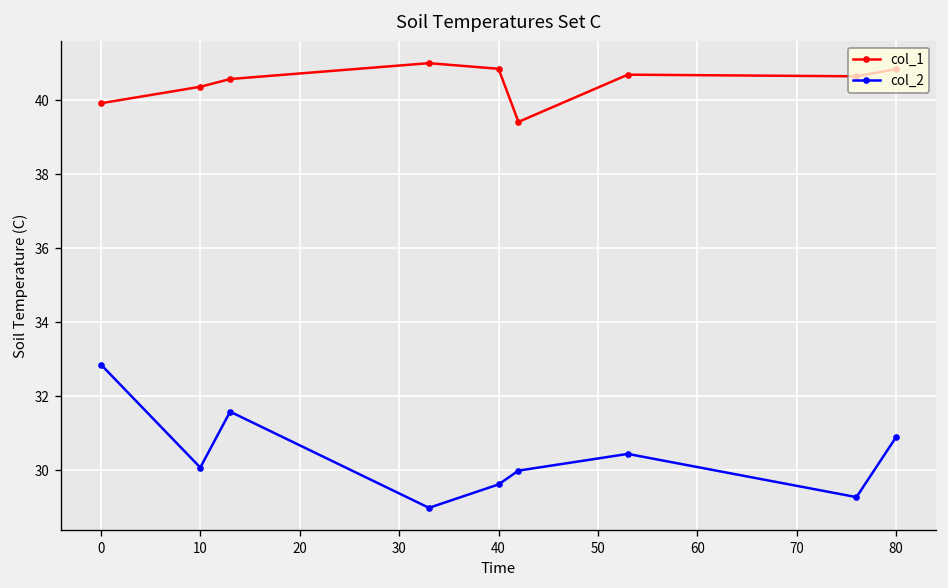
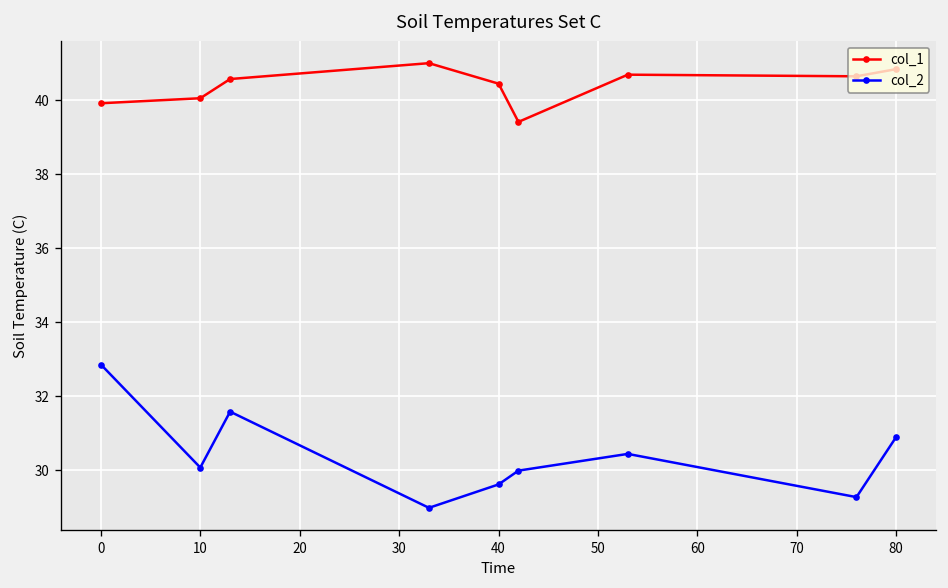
col_1, 10: 40.4 -> 40.1
col_1, 40: 40.9 -> 40.5
